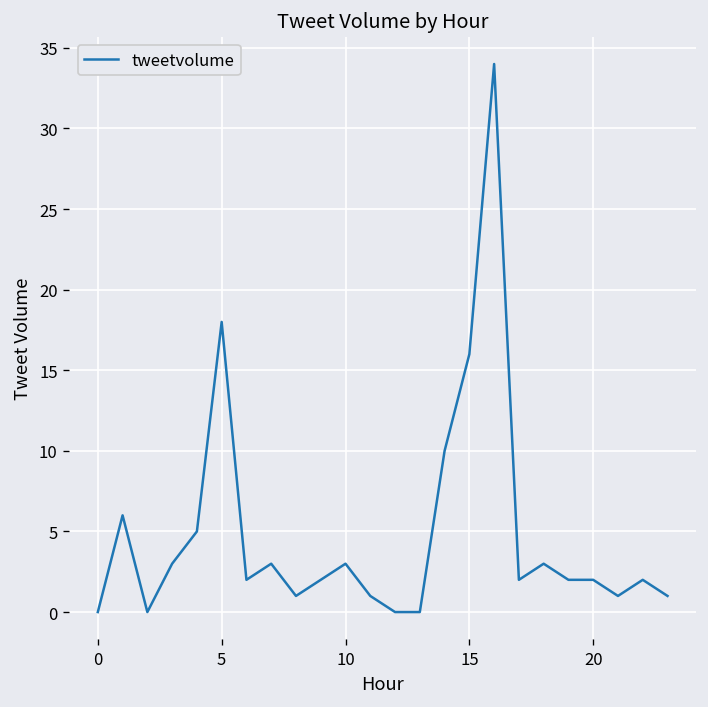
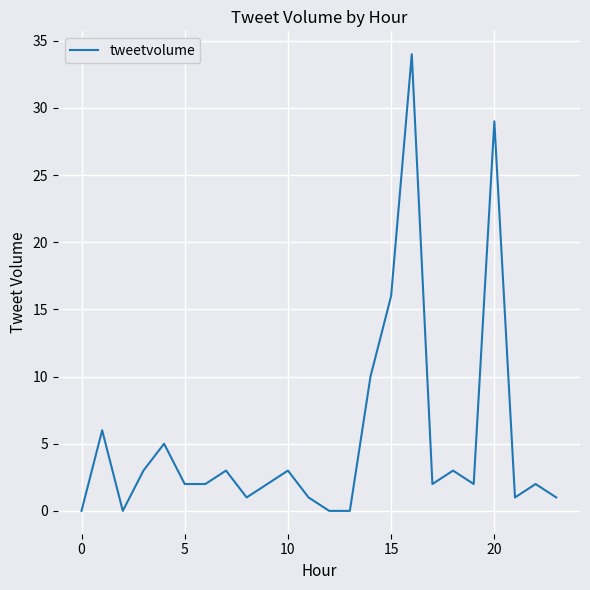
5: 18 -> 2
20: 2 -> 29
